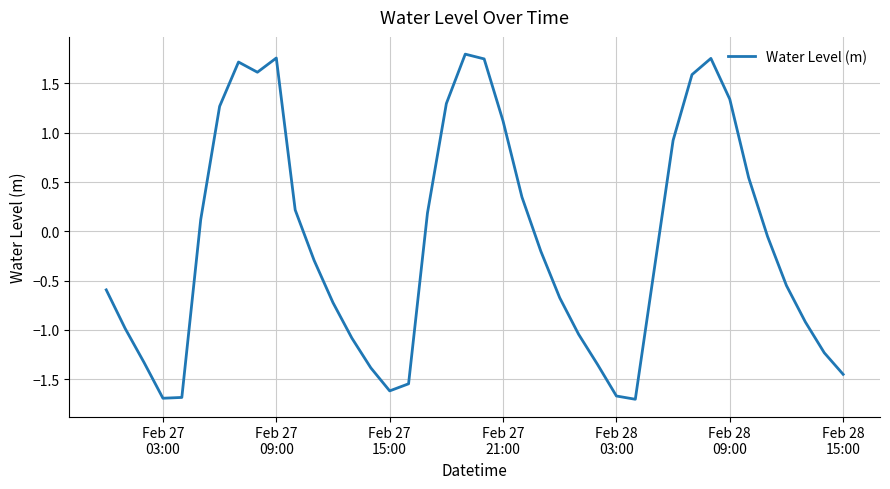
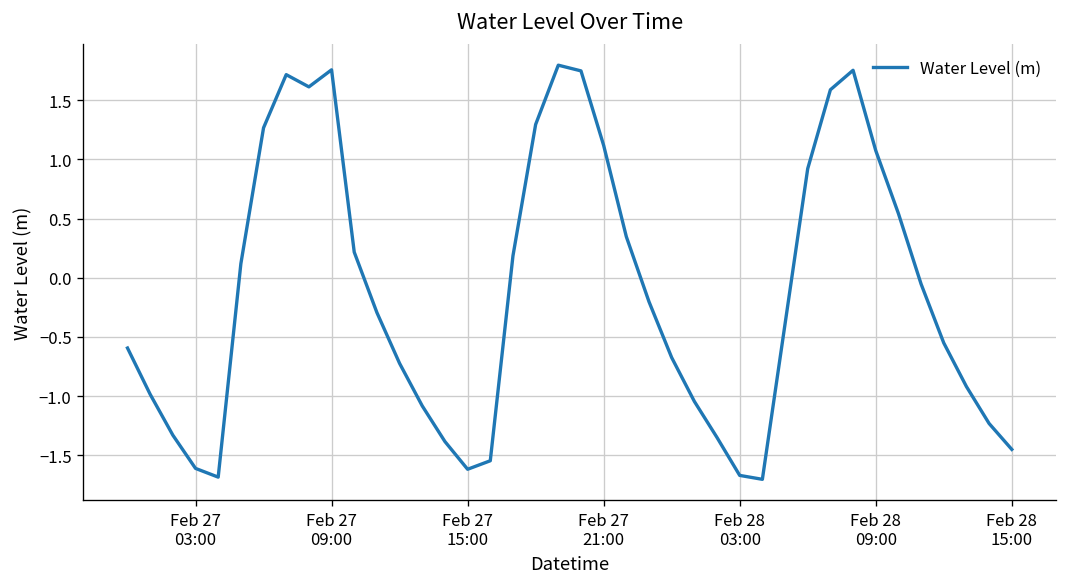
Feb 27 03:00: -1.7 -> -1.6
Feb 28 09:00: 1.3 -> 1.1
